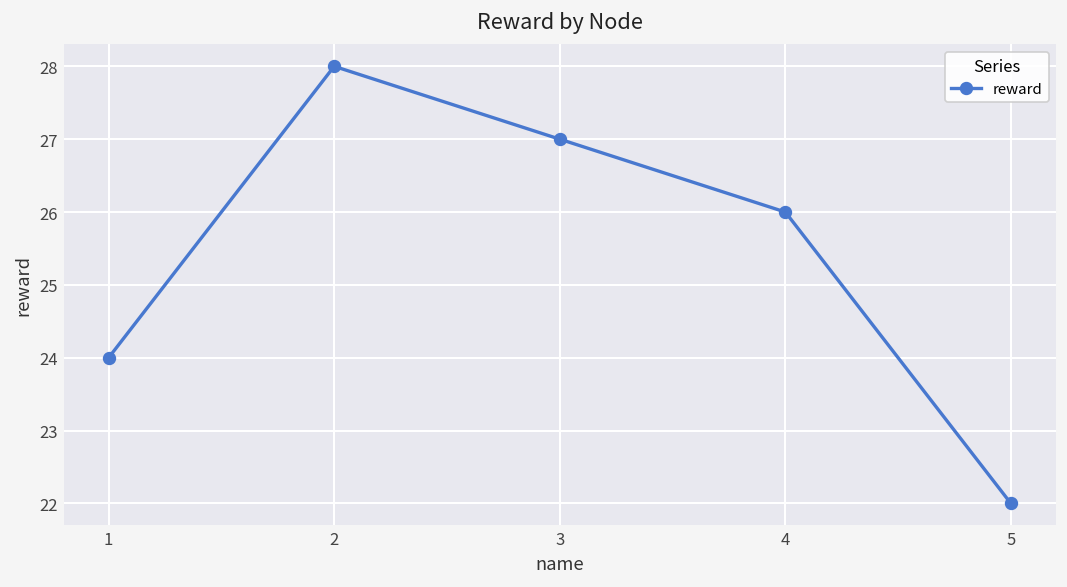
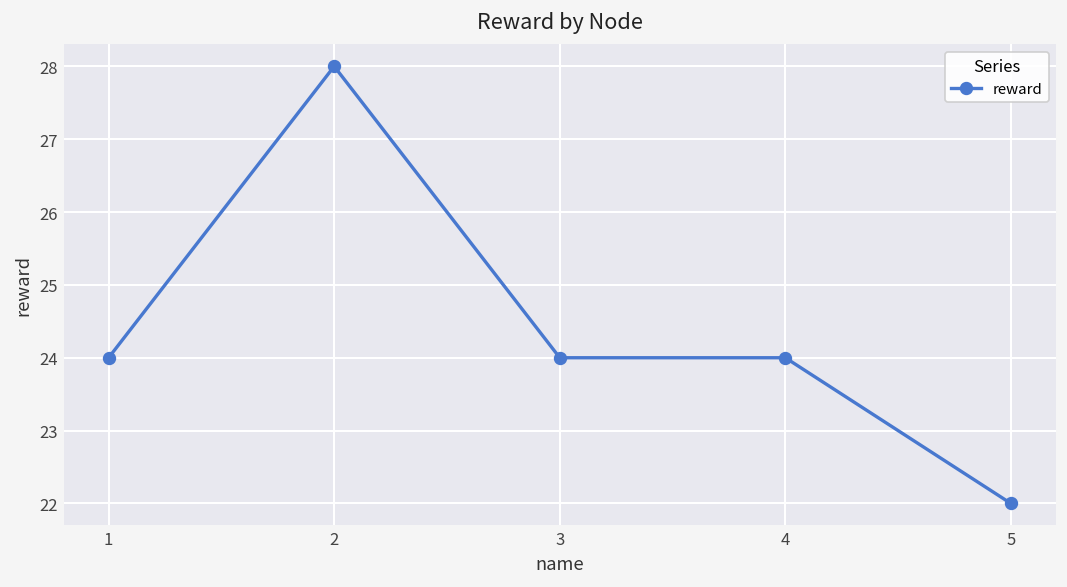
3: 27 -> 24
4: 26 -> 24
